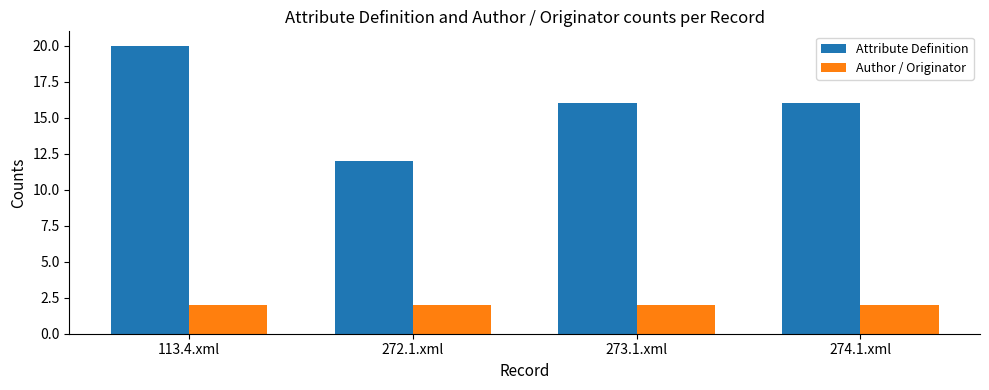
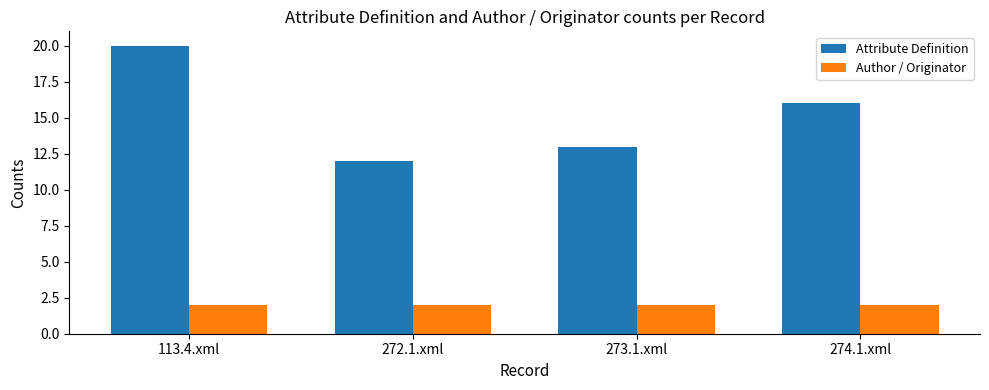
Attribute Definition, 273.1.xml: 16 -> 13
